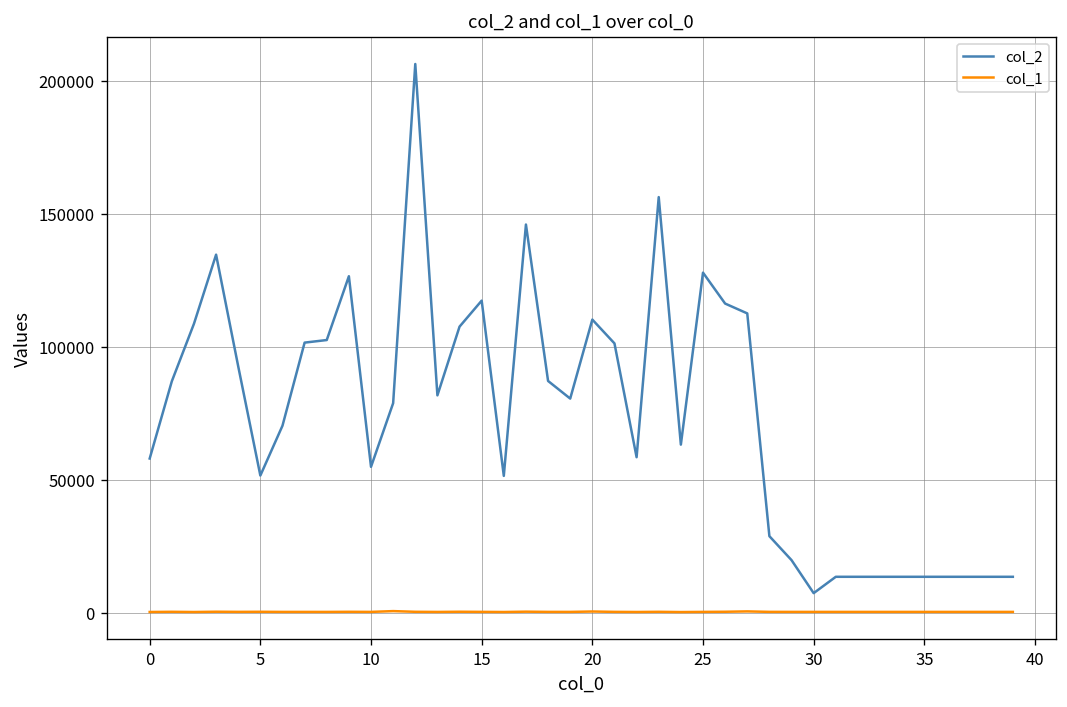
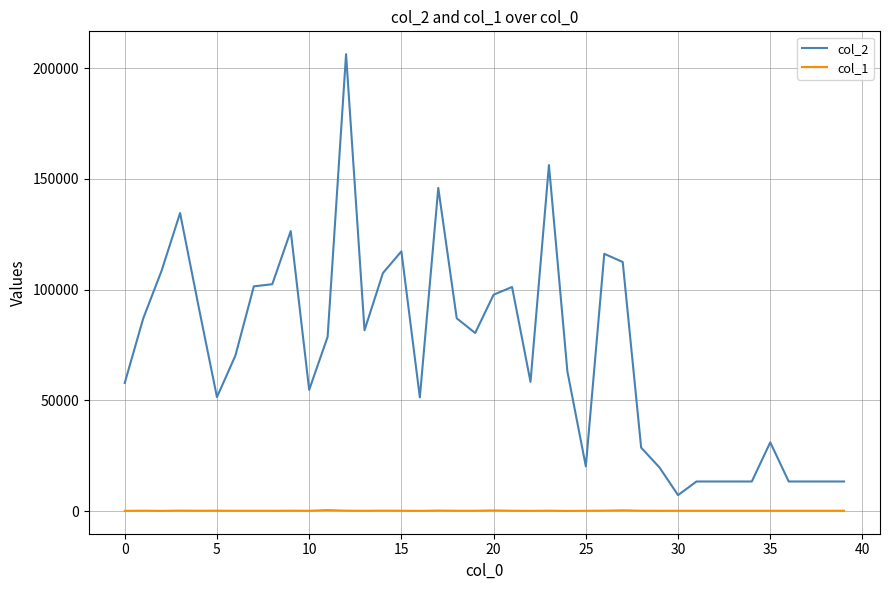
col_2, 20: 110000 -> 98000
col_2, 25: 128000 -> 20000
col_2, 35: 13000 -> 31000
